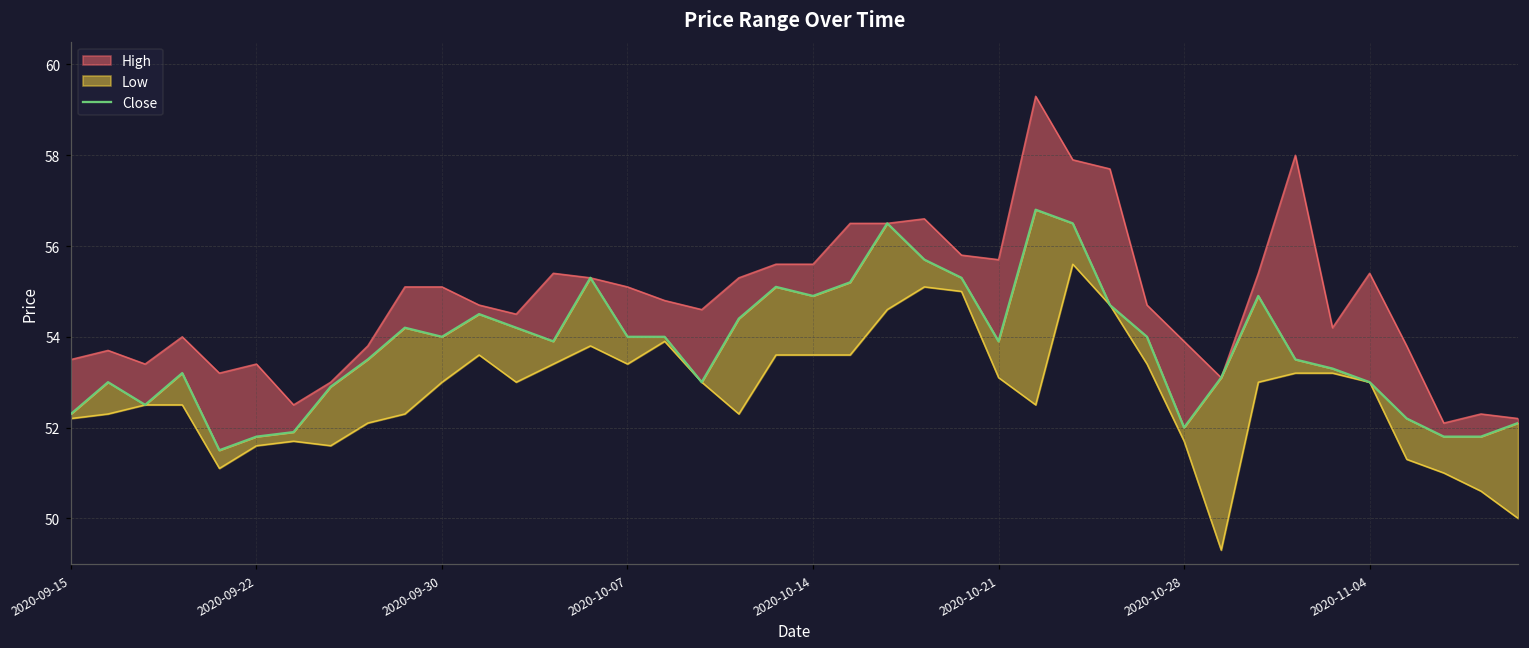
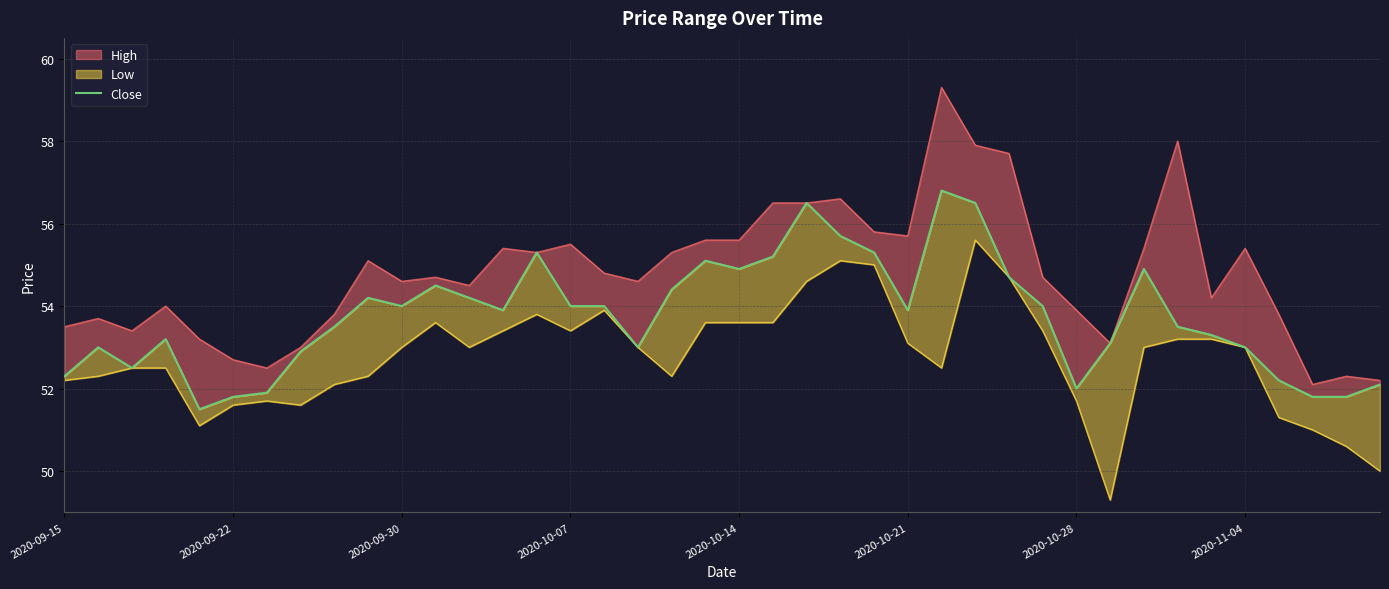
High, 2020-09-22: 53.4 -> 52.7
High, 2020-09-30: 55.1 -> 54.6
High, 2020-10-07: 55.1 -> 55.5
